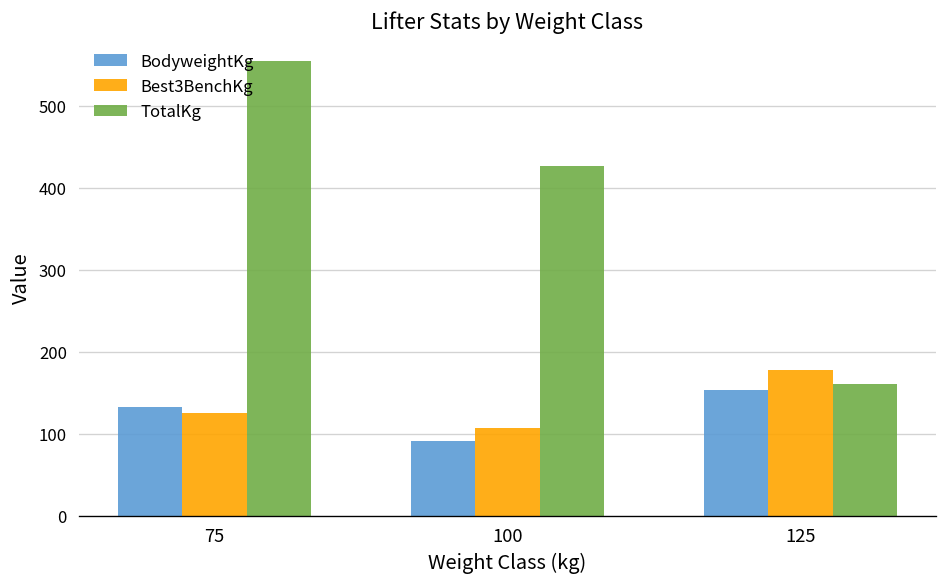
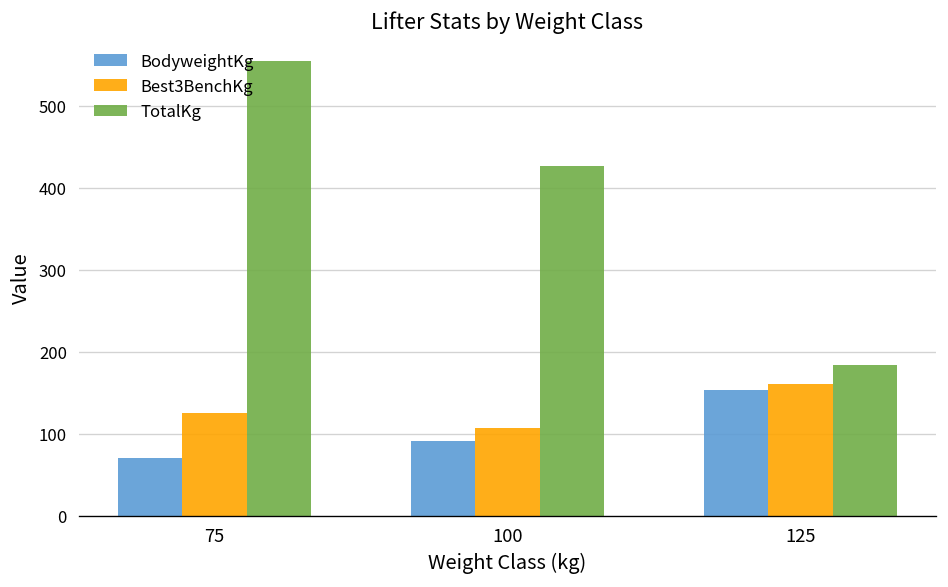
BodyweightKg, 75: 130 -> 70
Best3BenchKg, 125: 180 -> 160
TotalKg, 125: 160 -> 180
